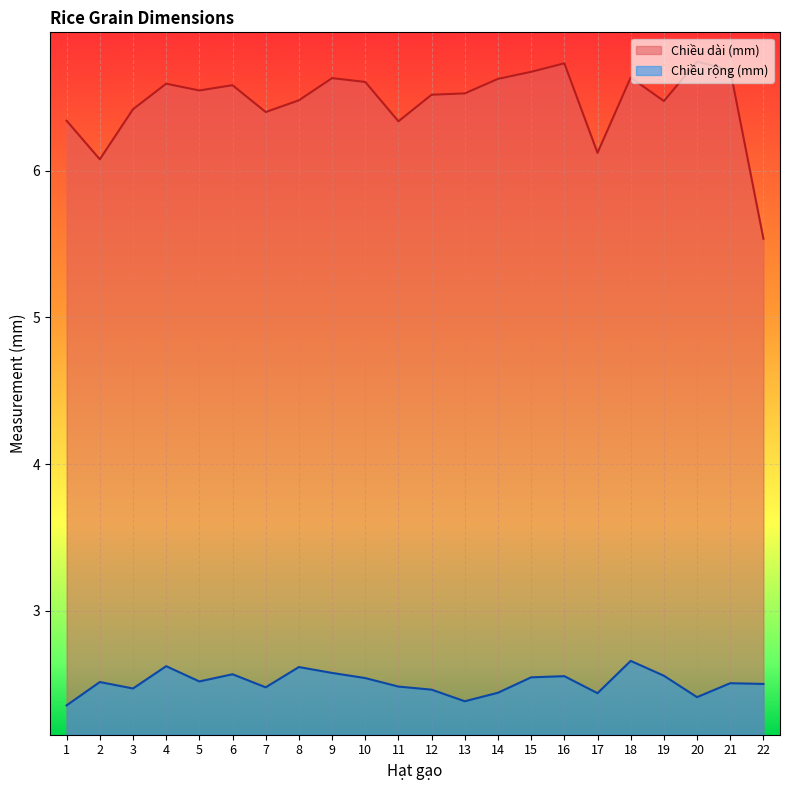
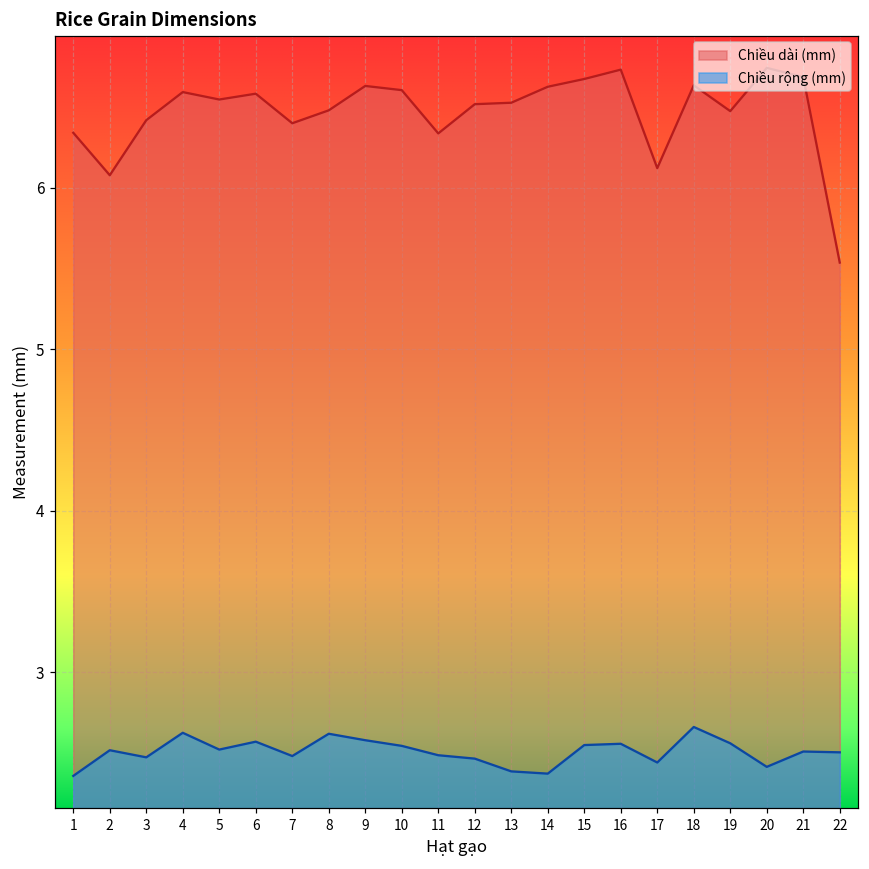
Chiều rộng (mm), 14: 2.44 -> 2.37
